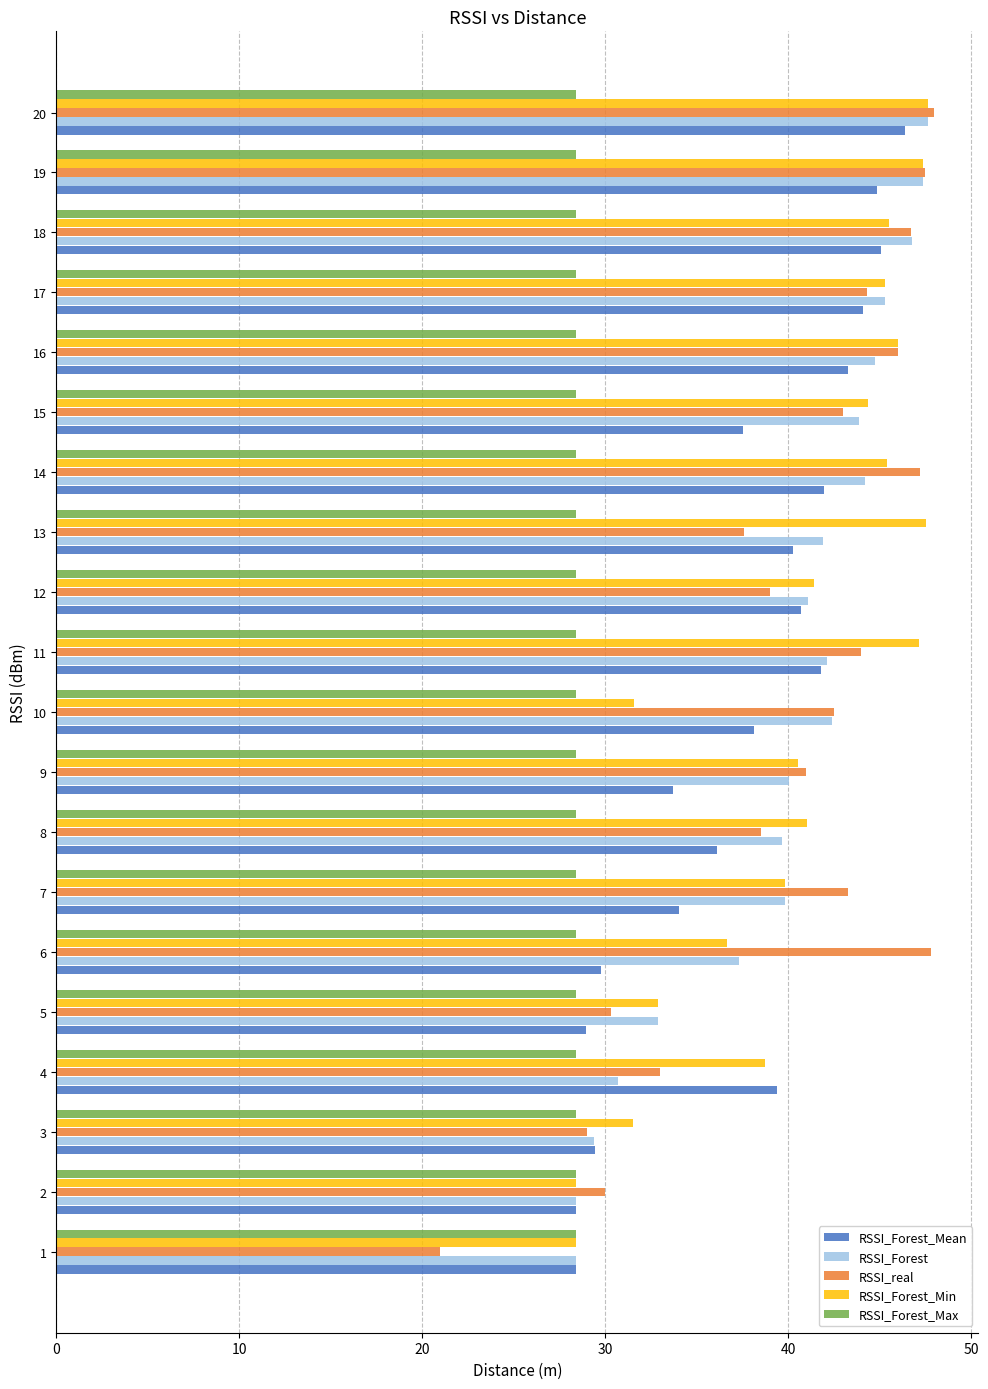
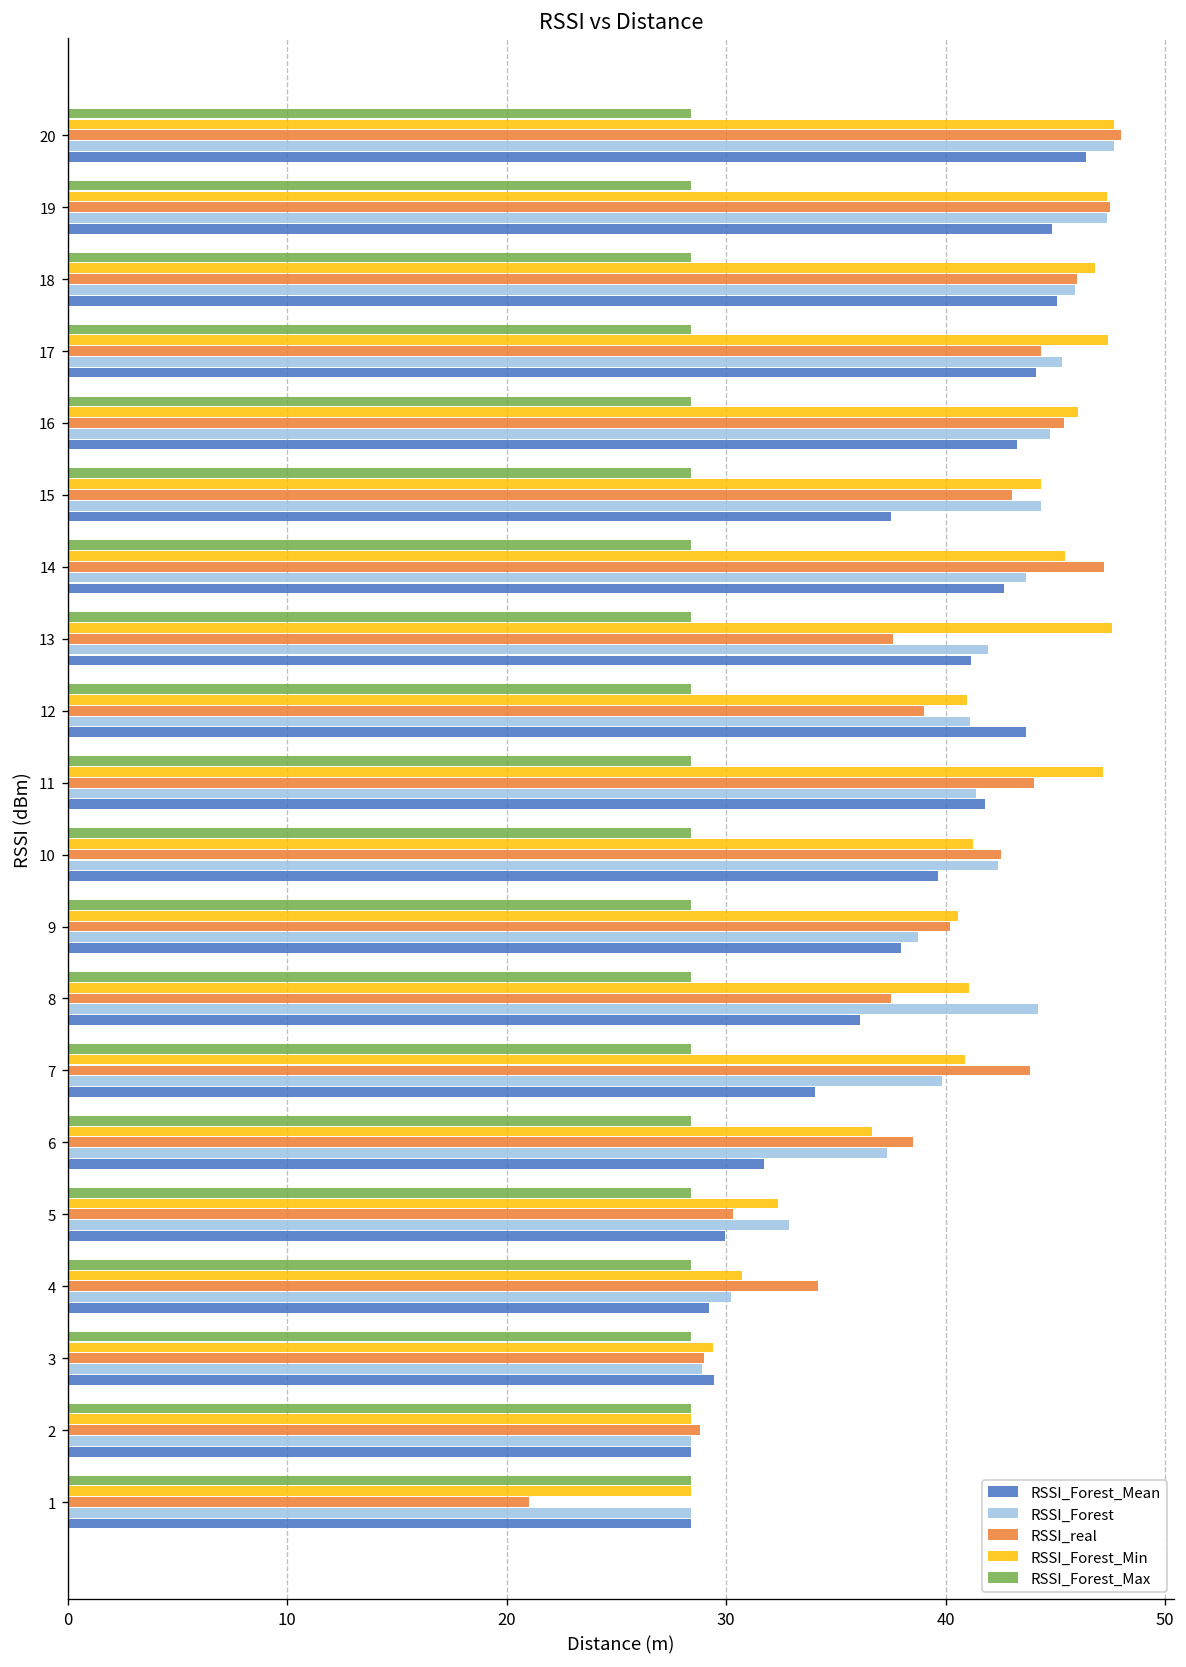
RSSI_Forest_Min, 18: 45.5 -> 46.8
RSSI_real, 18: 46.7 -> 46.0
RSSI_Forest, 18: 46.8 -> 45.9
RSSI_Forest_Min, 17: 45.3 -> 47.4
RSSI_real, 16: 46.0 -> 45.4
RSSI_Forest, 15: 43.9 -> 44.4
RSSI_Forest, 14: 44.2 -> 43.6
RSSI_Forest_Mean, 14: 42.0 -> 42.7
RSSI_Forest_Mean, 13: 40.3 -> 41.1
RSSI_Forest_Min, 12: 41.4 -> 41.0
RSSI_Forest_Mean, 12: 40.7 -> 43.7
RSSI_Forest, 11: 42.1 -> 41.4
RSSI_Forest_Min, 10: 31.6 -> 41.3
RSSI_Forest_Mean, 10: 38.1 -> 39.6
RSSI_real, 9: 41.0 -> 40.2
RSSI_Forest, 9: 40.1 -> 38.7
RSSI_Forest_Mean, 9: 33.7 -> 38.0
RSSI_real, 8: 38.5 -> 37.5
RSSI_Forest, 8: 39.7 -> 44.2
RSSI_Forest_Min, 7: 39.8 -> 40.9
RSSI_real, 7: 43.3 -> 43.9
RSSI_real, 6: 47.8 -> 38.5
RSSI_Forest_Mean, 6: 29.8 -> 31.7
RSSI_Forest_Min, 5: 32.9 -> 32.3
RSSI_Forest_Mean, 5: 29.0 -> 30.0
RSSI_Forest_Min, 4: 38.8 -> 30.7
RSSI_real, 4: 33.0 -> 34.2
RSSI_Forest, 4: 30.7 -> 30.2
RSSI_Forest_Mean, 4: 39.4 -> 29.2
RSSI_Forest_Min, 3: 31.5 -> 29.4
RSSI_Forest, 3: 29.4 -> 28.9
RSSI_real, 2: 30.0 -> 28.8
